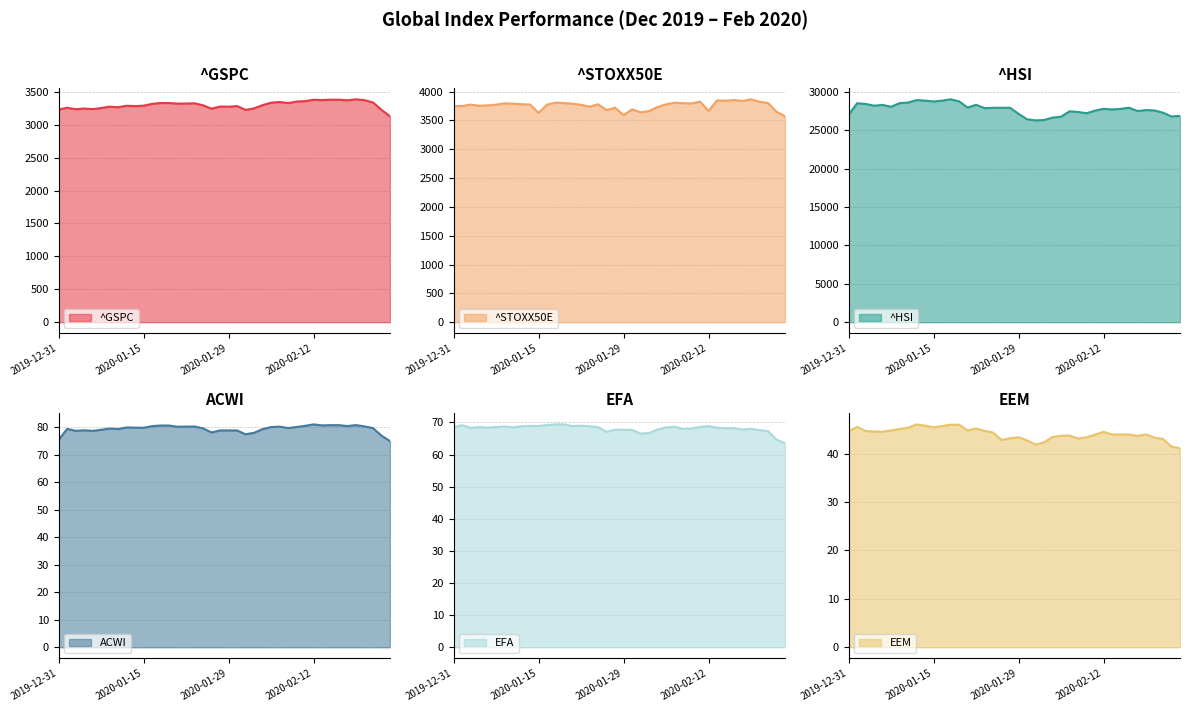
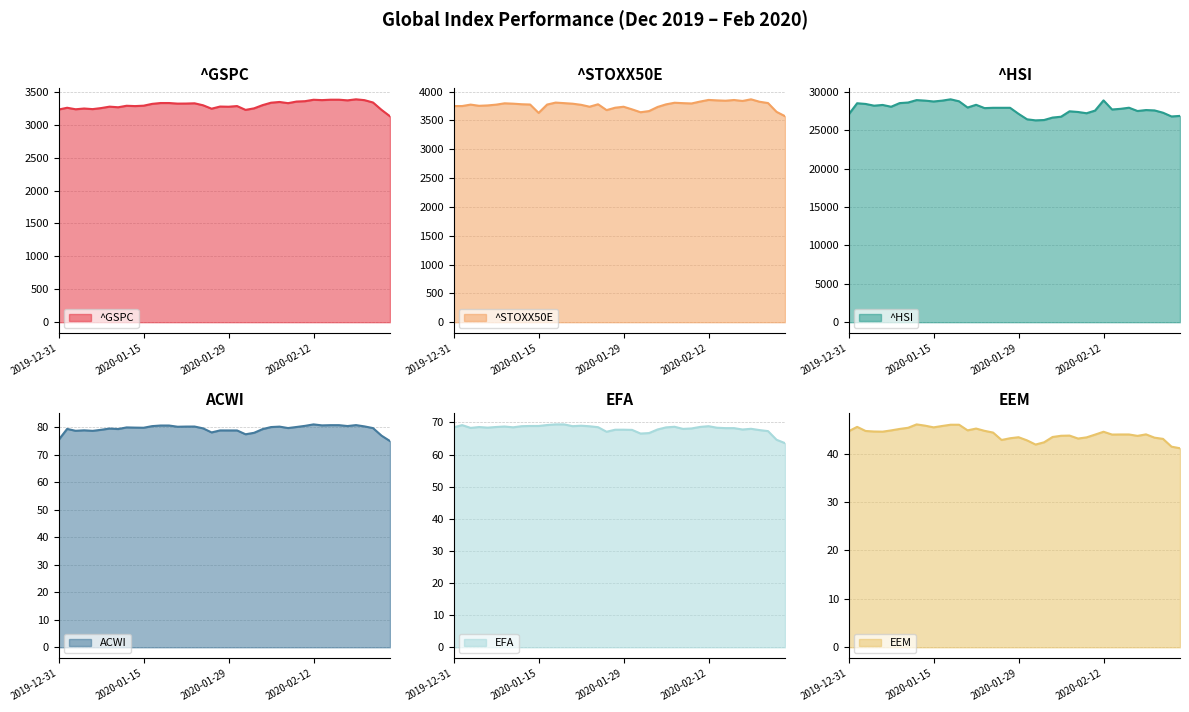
^STOXX50E, 2020-01-29: 3600 -> 3700
^STOXX50E, 2020-02-12: 3700 -> 3900
^HSI, 2020-02-12: 28000 -> 29000
